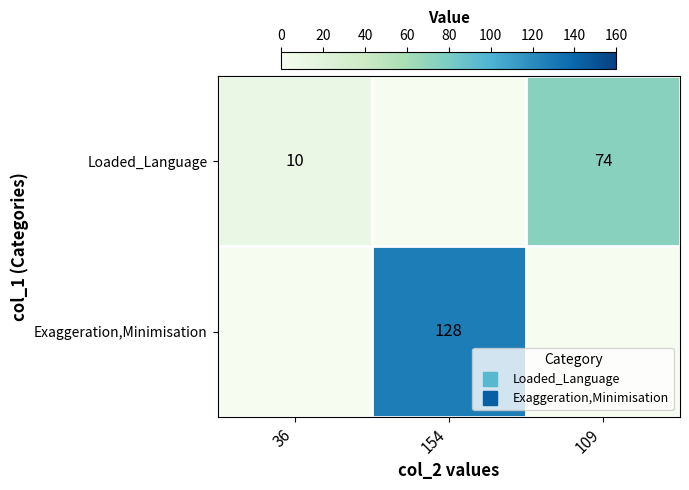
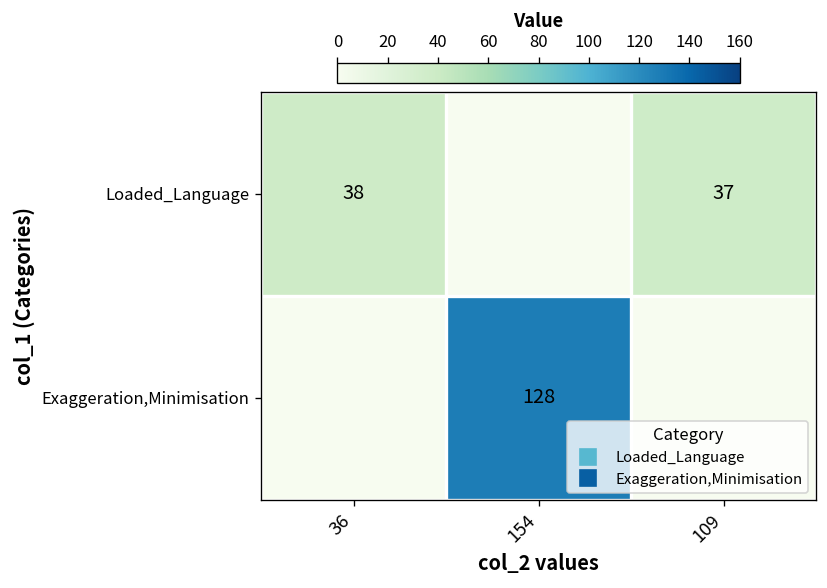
Loaded_Language, 36: 10 -> 38
Loaded_Language, 109: 74 -> 37
